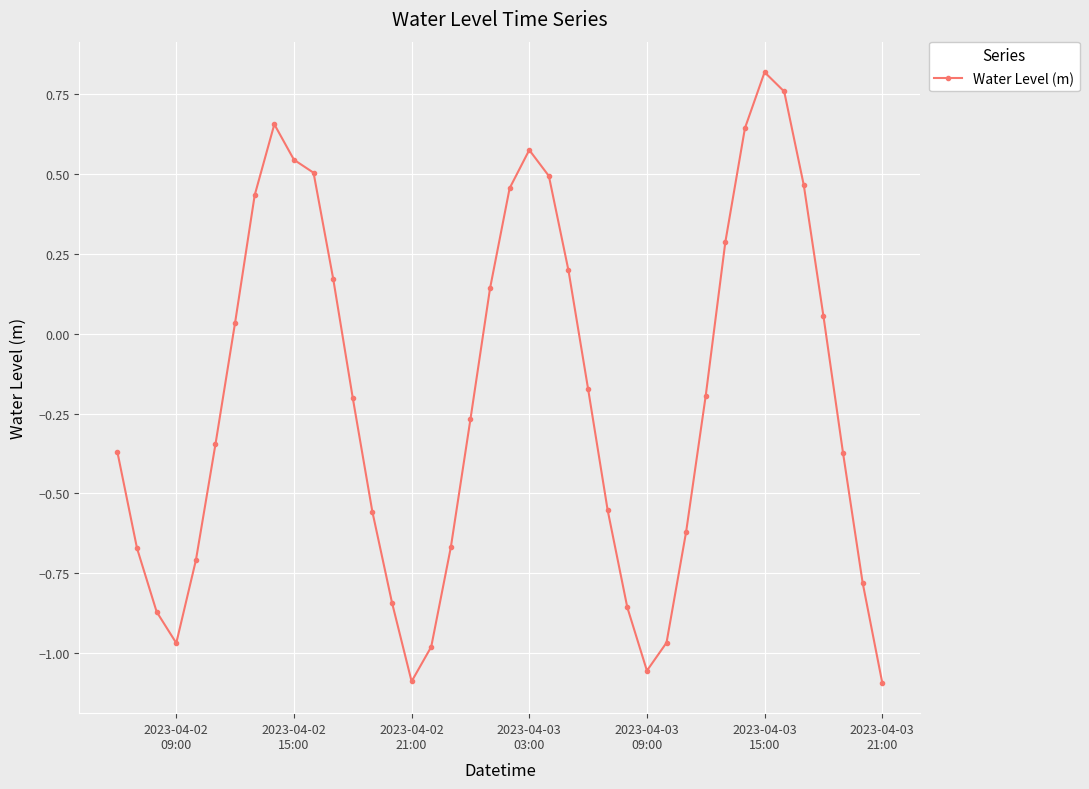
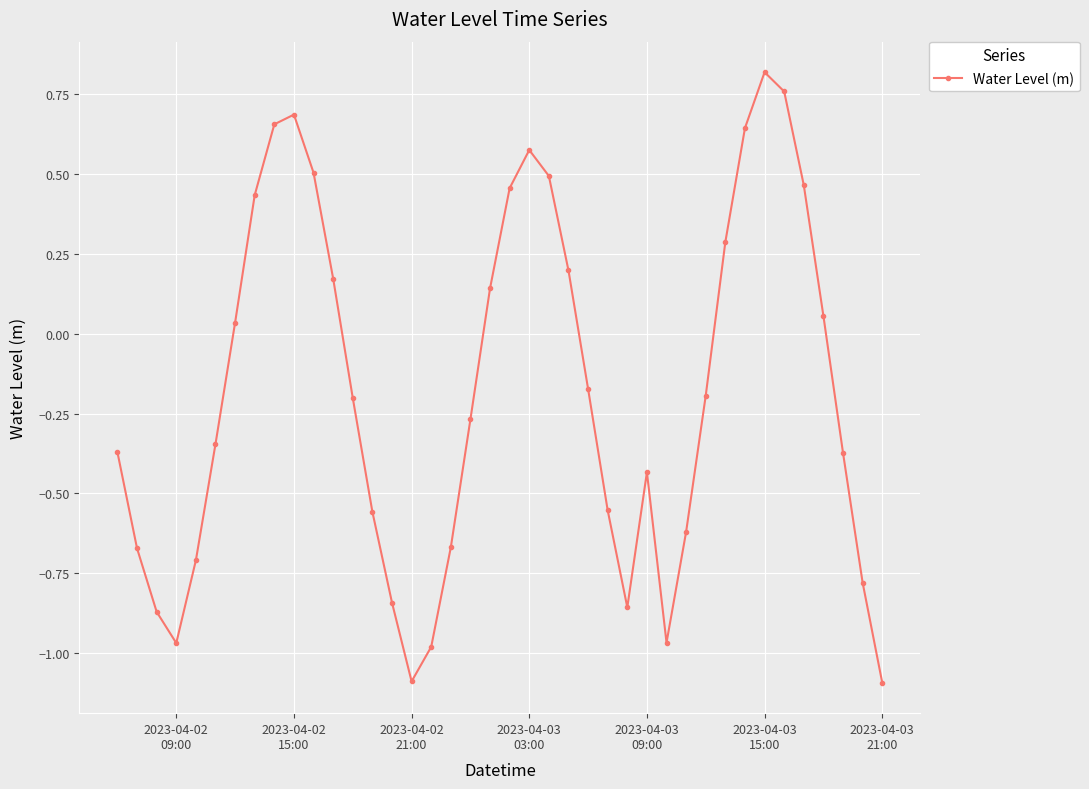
2023-04-02 15:00: 0.54 -> 0.68
2023-04-03 09:00: -1.05 -> -0.43
